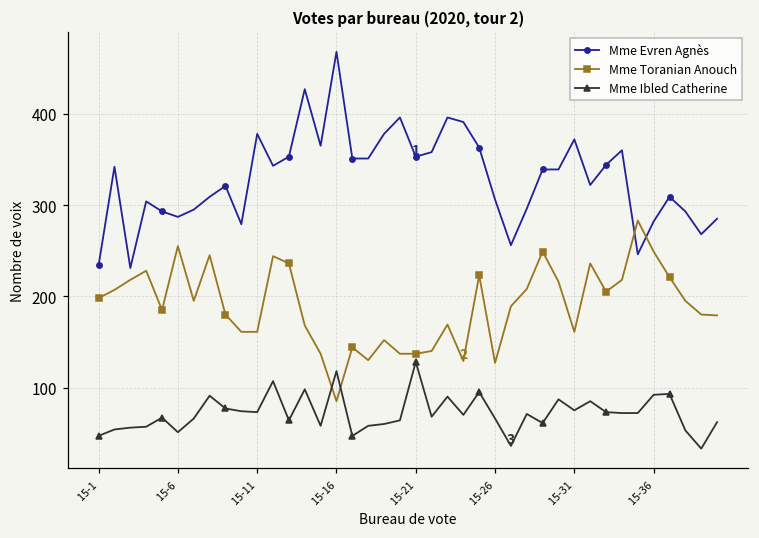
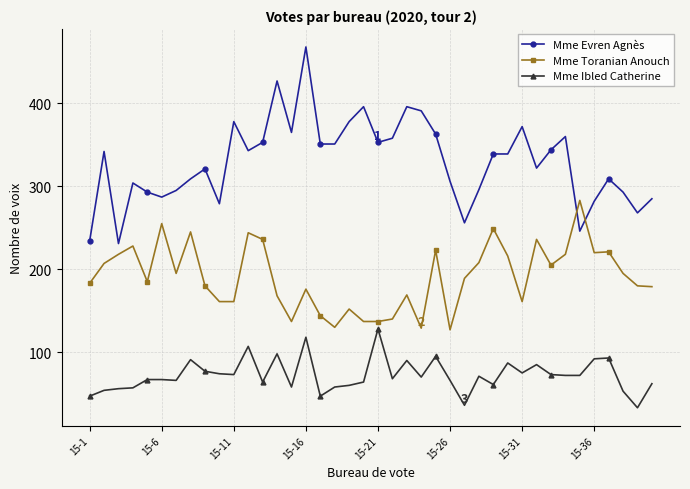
Mme Toranian Anouch, 15-1: 200 -> 180
Mme Ibled Catherine, 15-6: 50 -> 70
Mme Toranian Anouch, 15-16: 90 -> 180
Mme Toranian Anouch, 15-36: 250 -> 220
